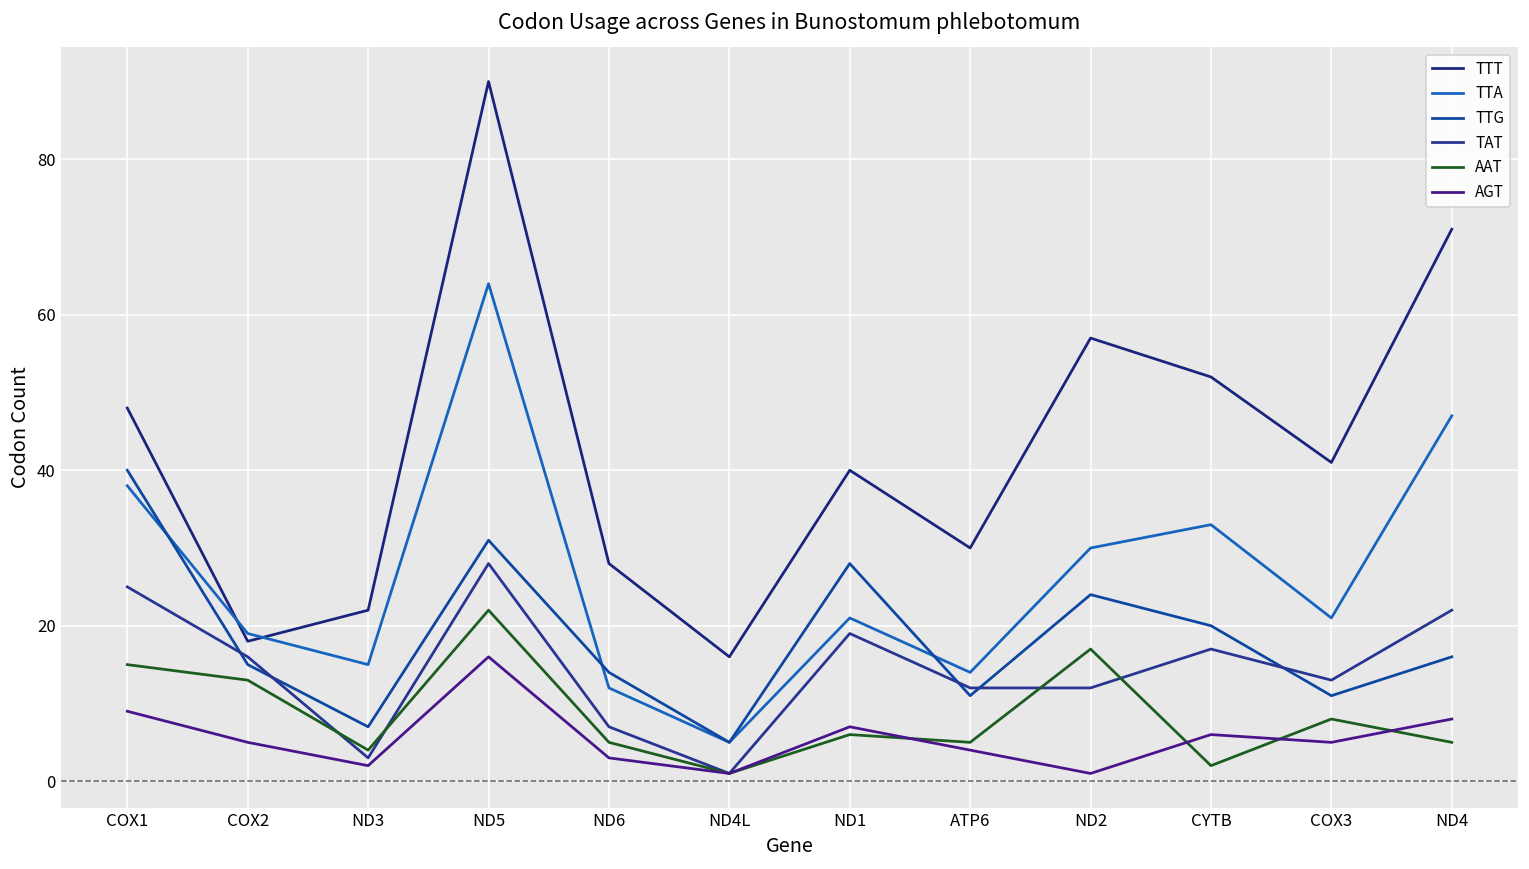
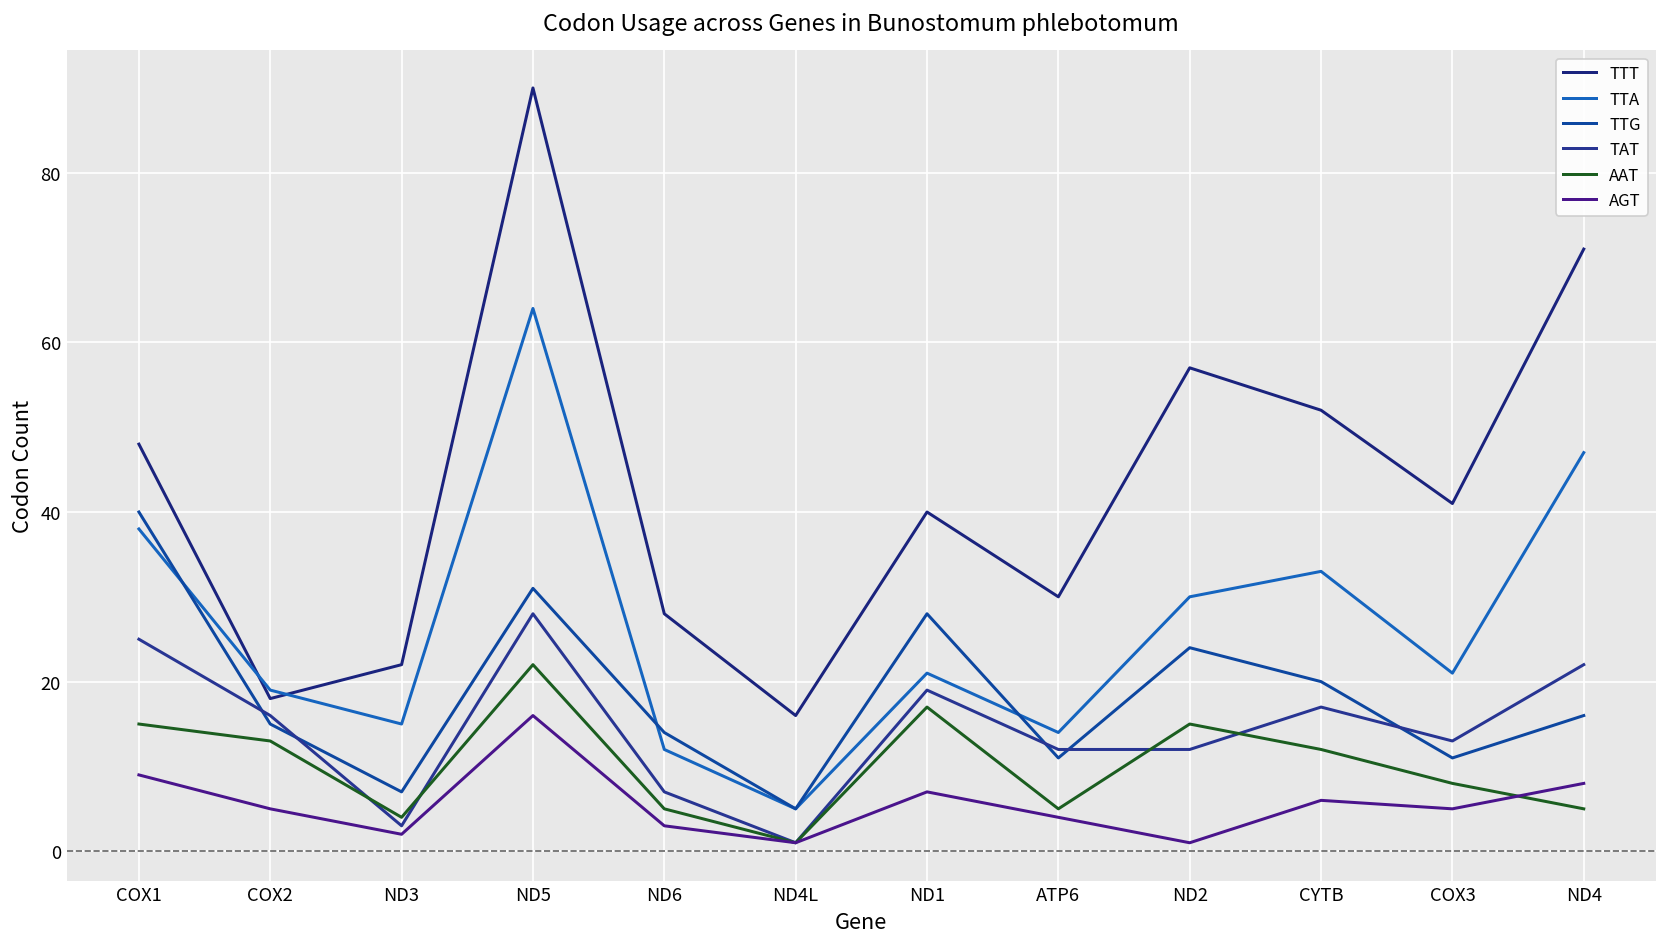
AAT, ND1: 6 -> 17
AAT, ND2: 17 -> 15
AAT, CYTB: 2 -> 12
